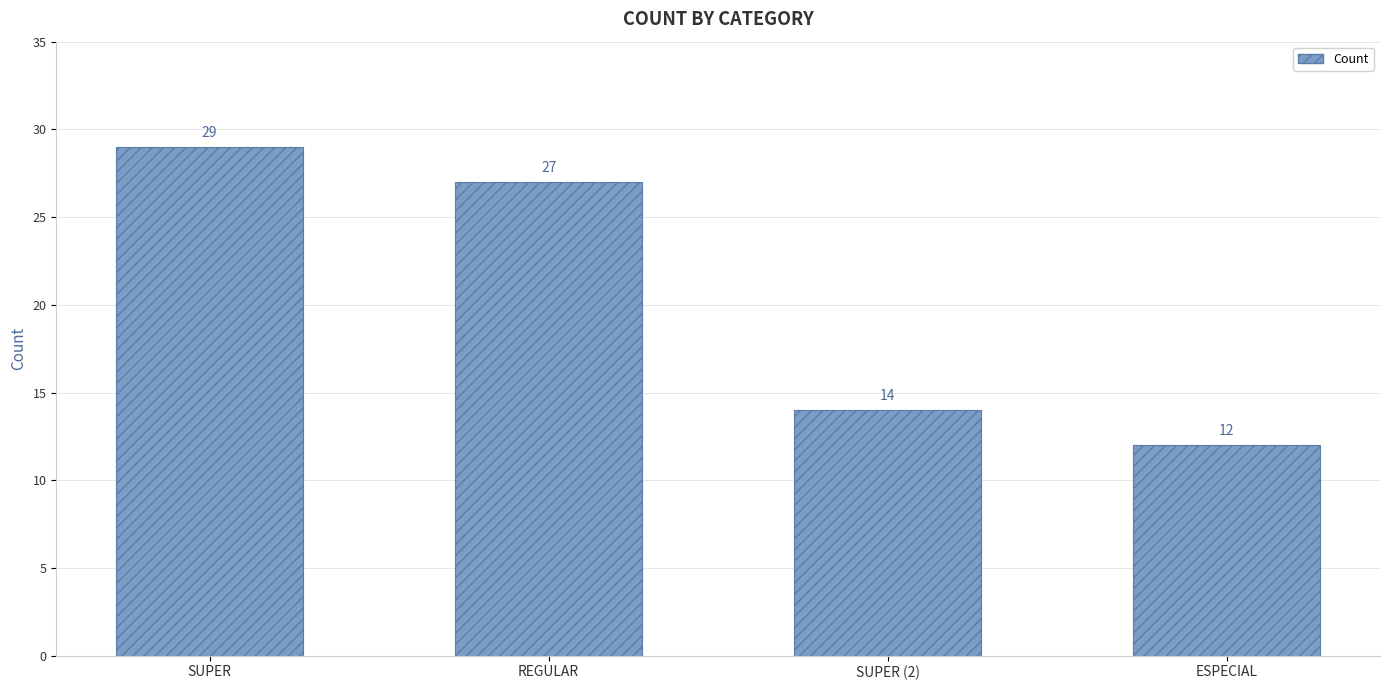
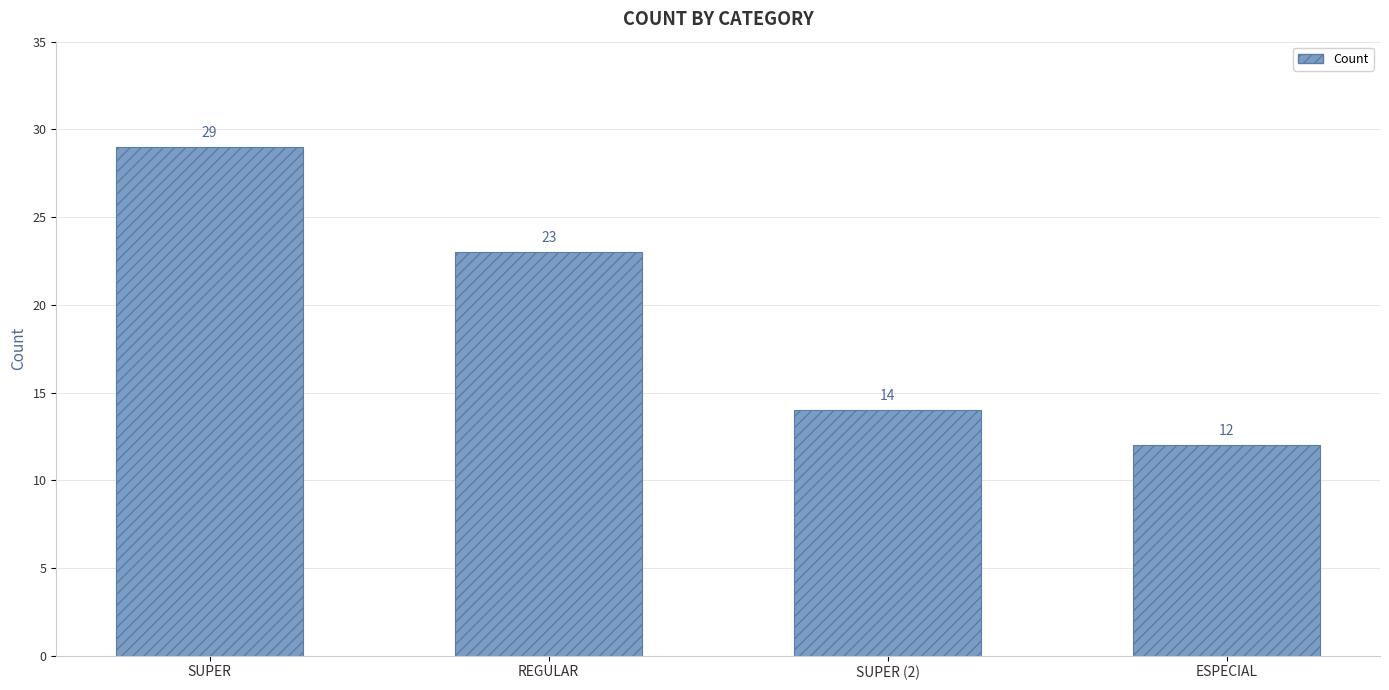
REGULAR: 27 -> 23
